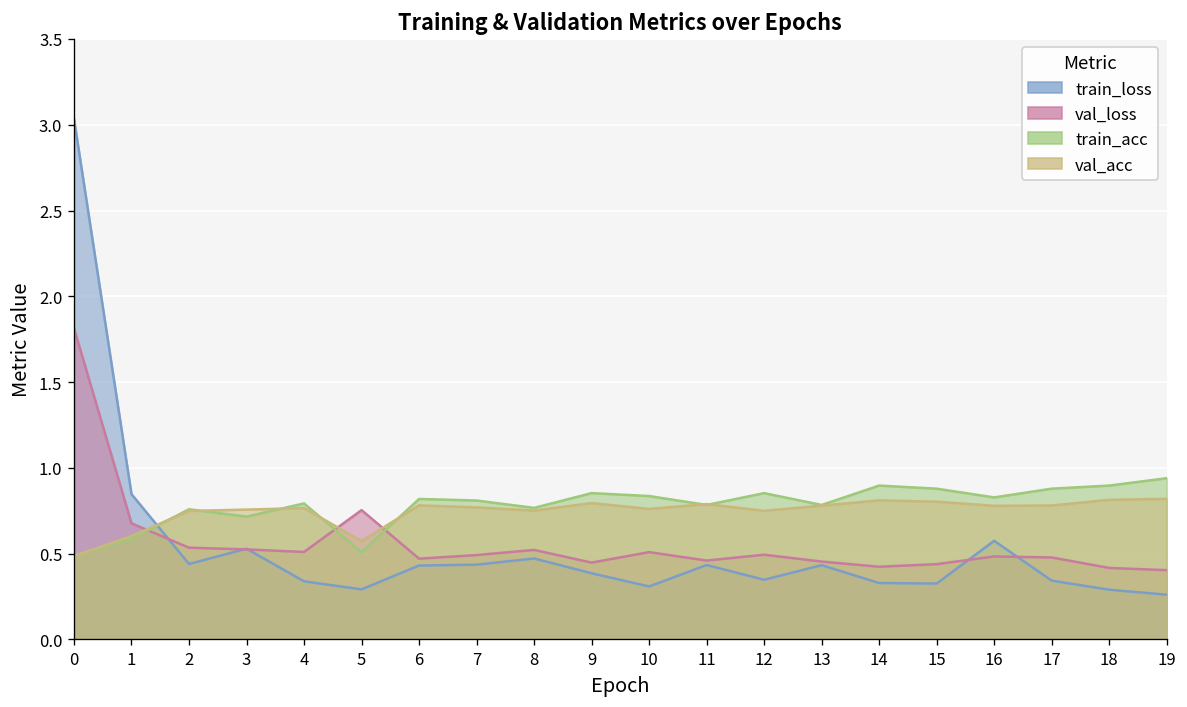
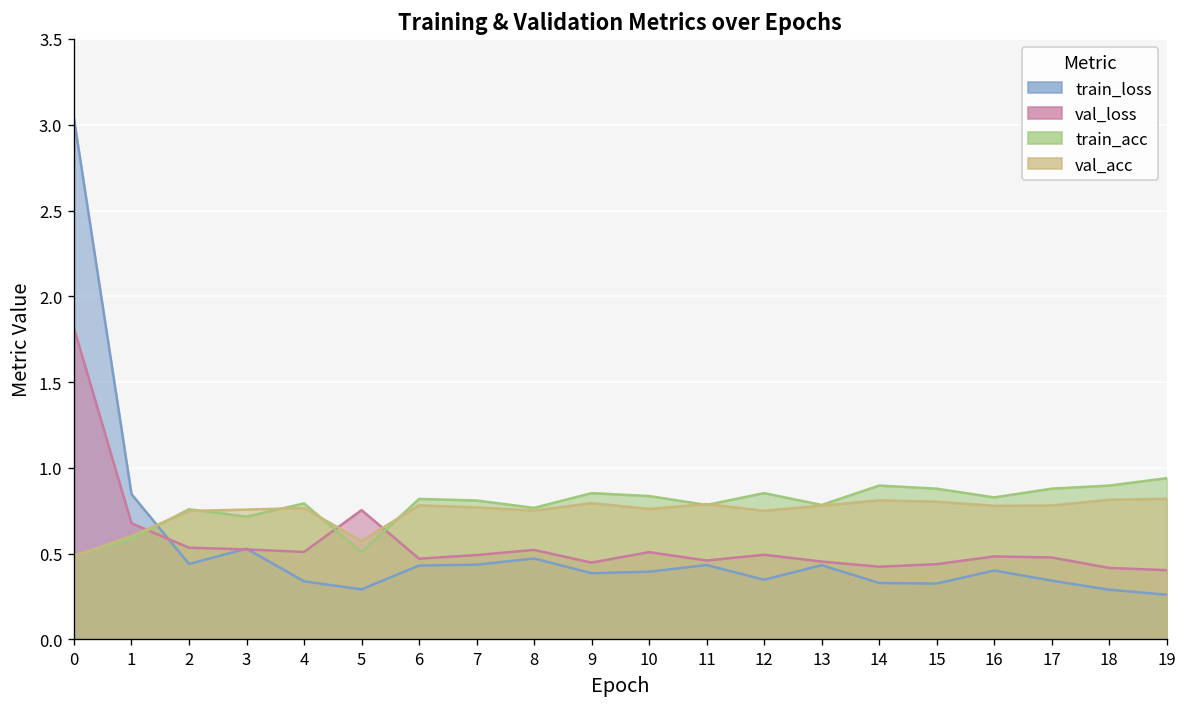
train_loss, 10: 0.31 -> 0.40
train_loss, 16: 0.58 -> 0.40
